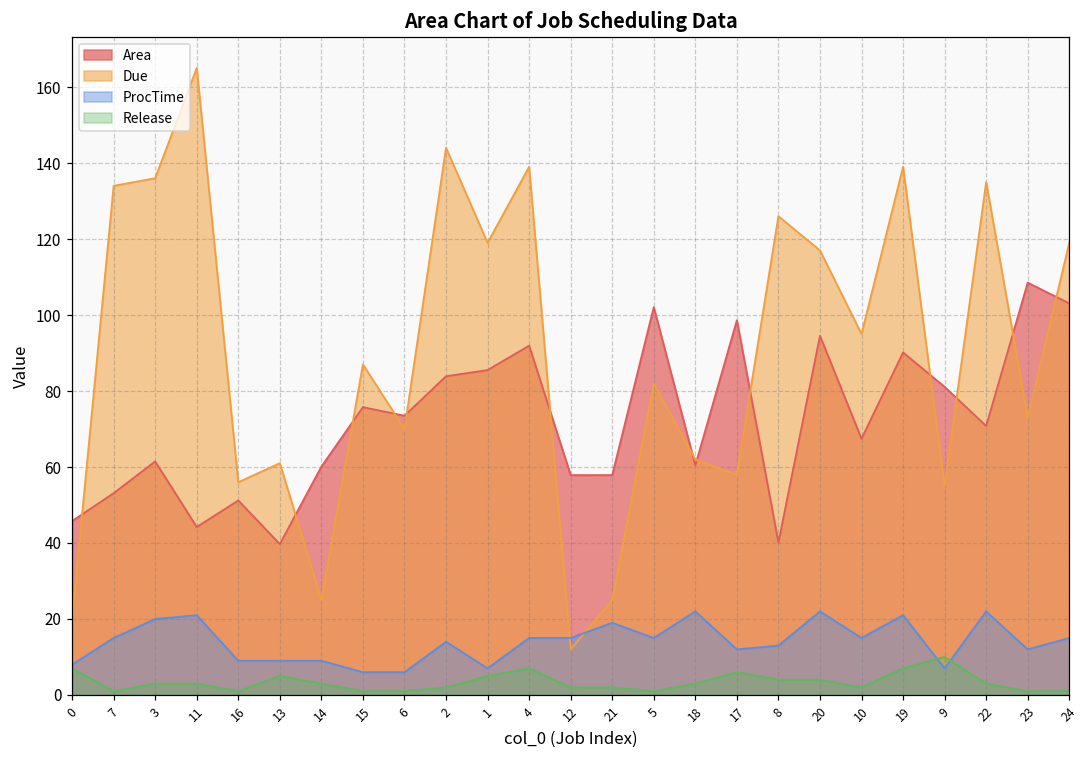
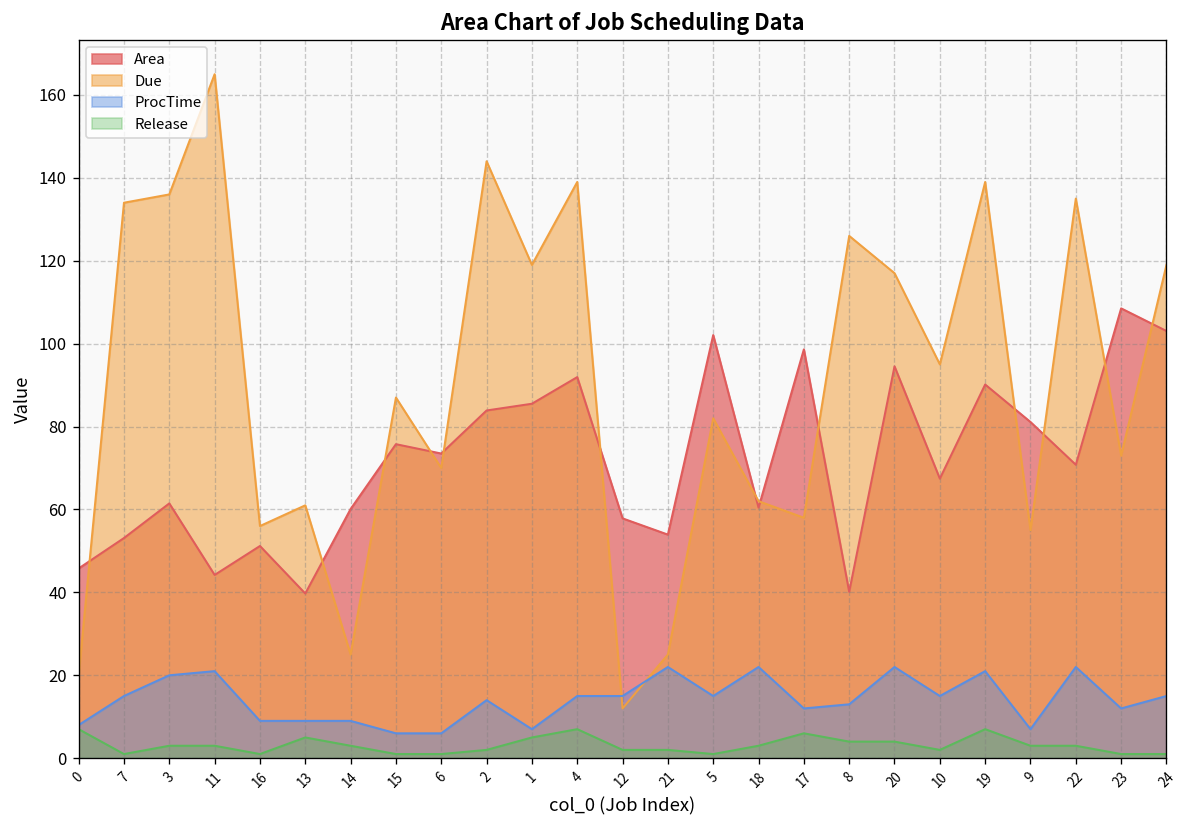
Area, 21: 58 -> 54
ProcTime, 21: 19 -> 22
Release, 9: 10 -> 3
